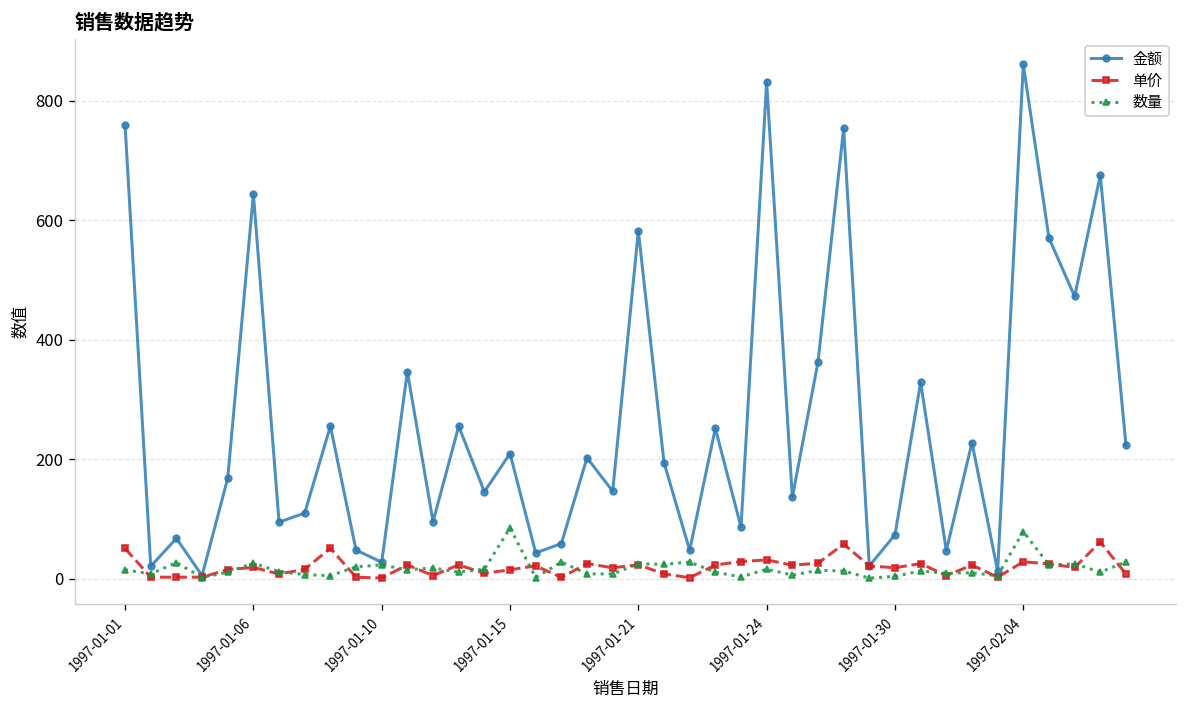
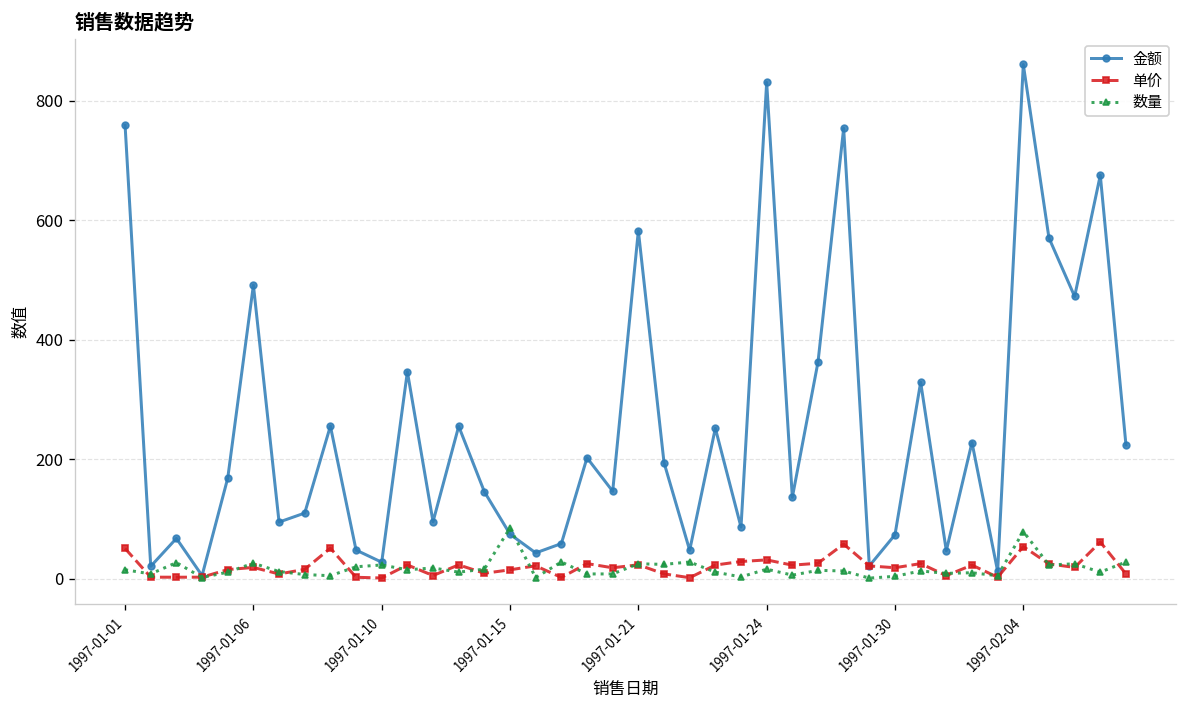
金额, 1997-01-06: 640 -> 490
金额, 1997-01-15: 210 -> 70
单价, 1997-02-04: 30 -> 50
